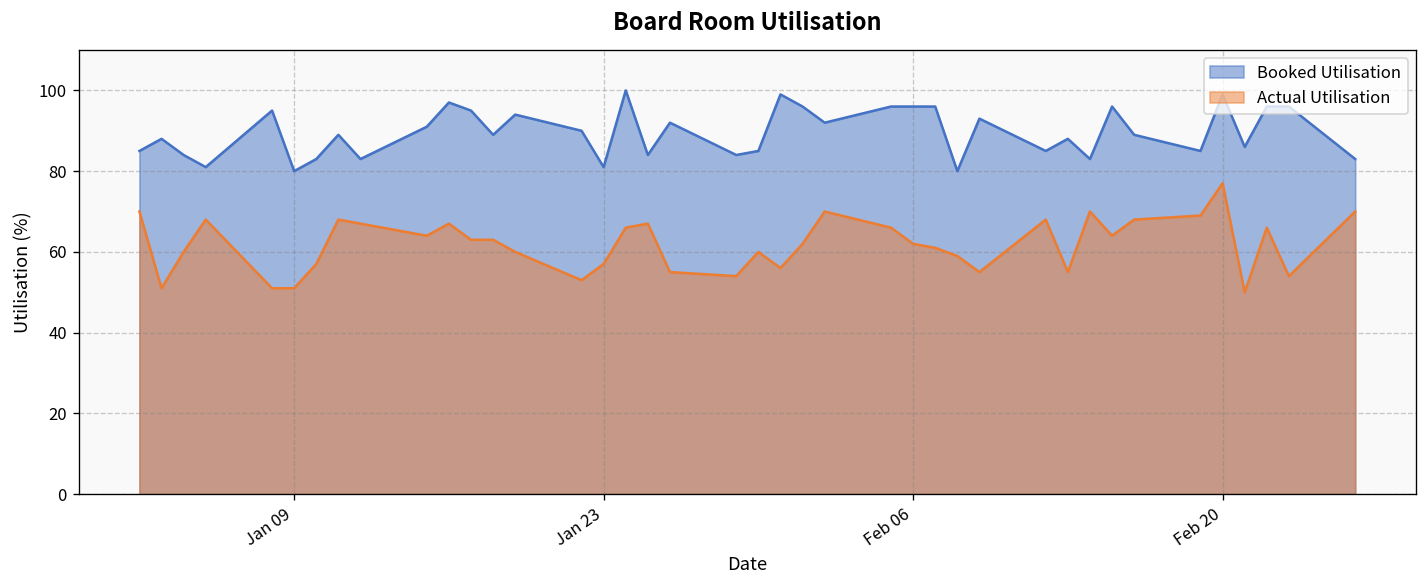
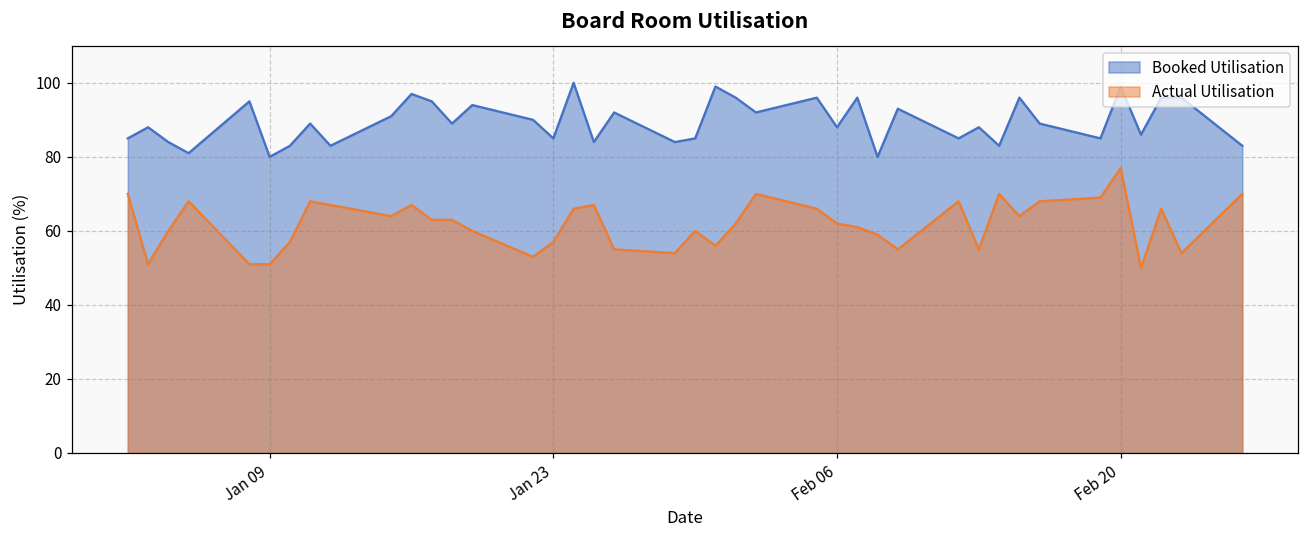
Booked Utilisation, Jan 23: 81 -> 85
Booked Utilisation, Feb 06: 96 -> 88
